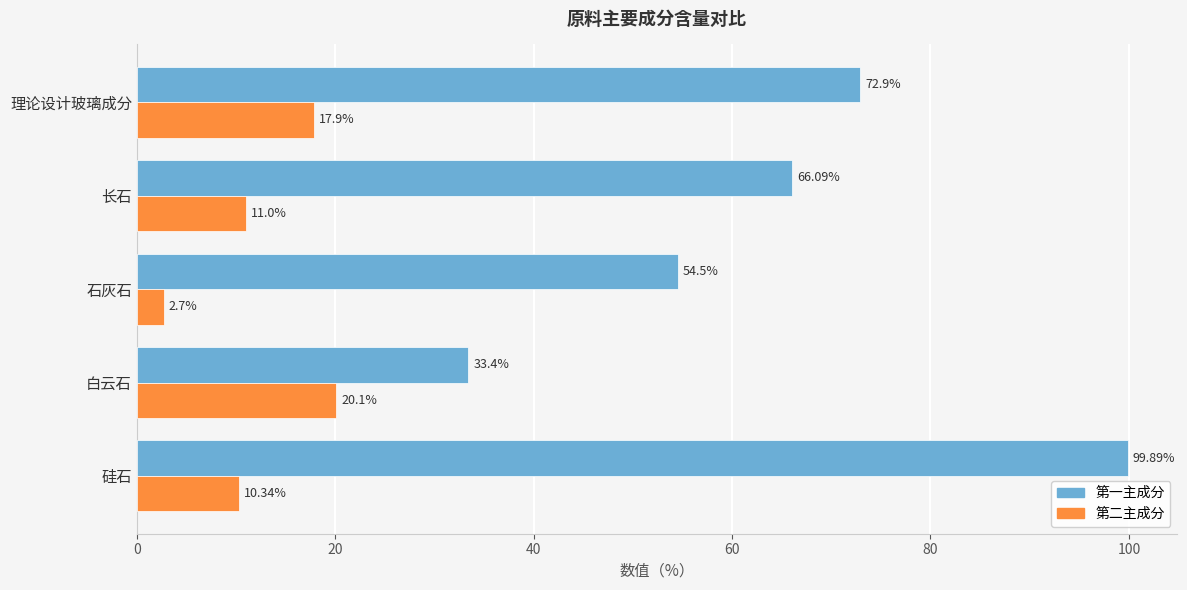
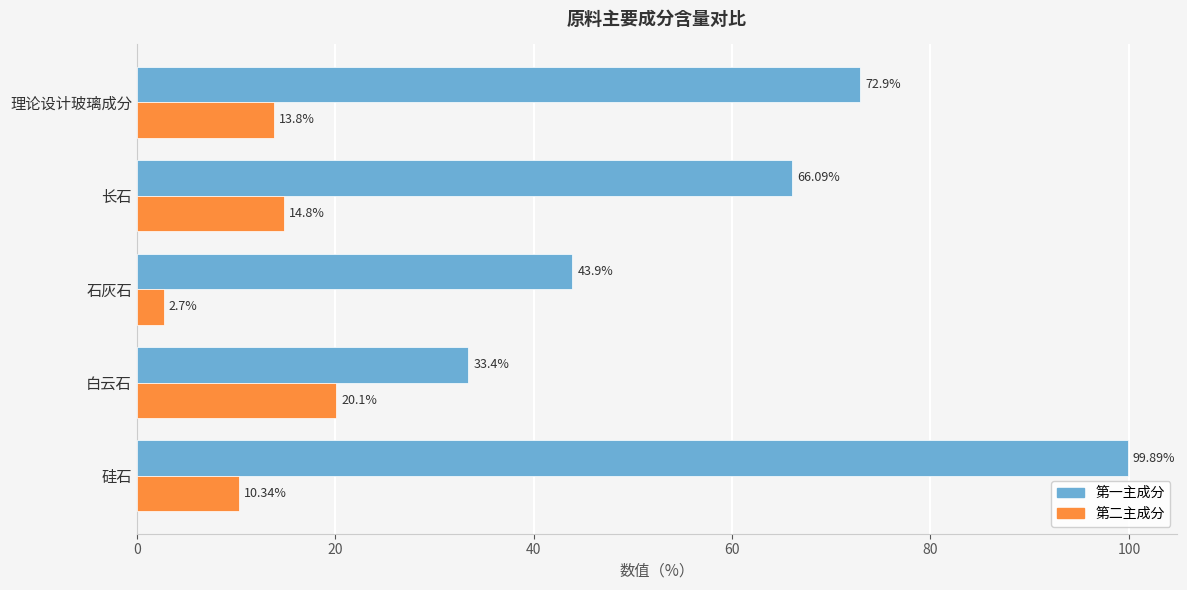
第二主成分, 理论设计玻璃成分: 17.9% -> 13.8%
第二主成分, 长石: 11.0% -> 14.8%
第一主成分, 石灰石: 54.5% -> 43.9%
